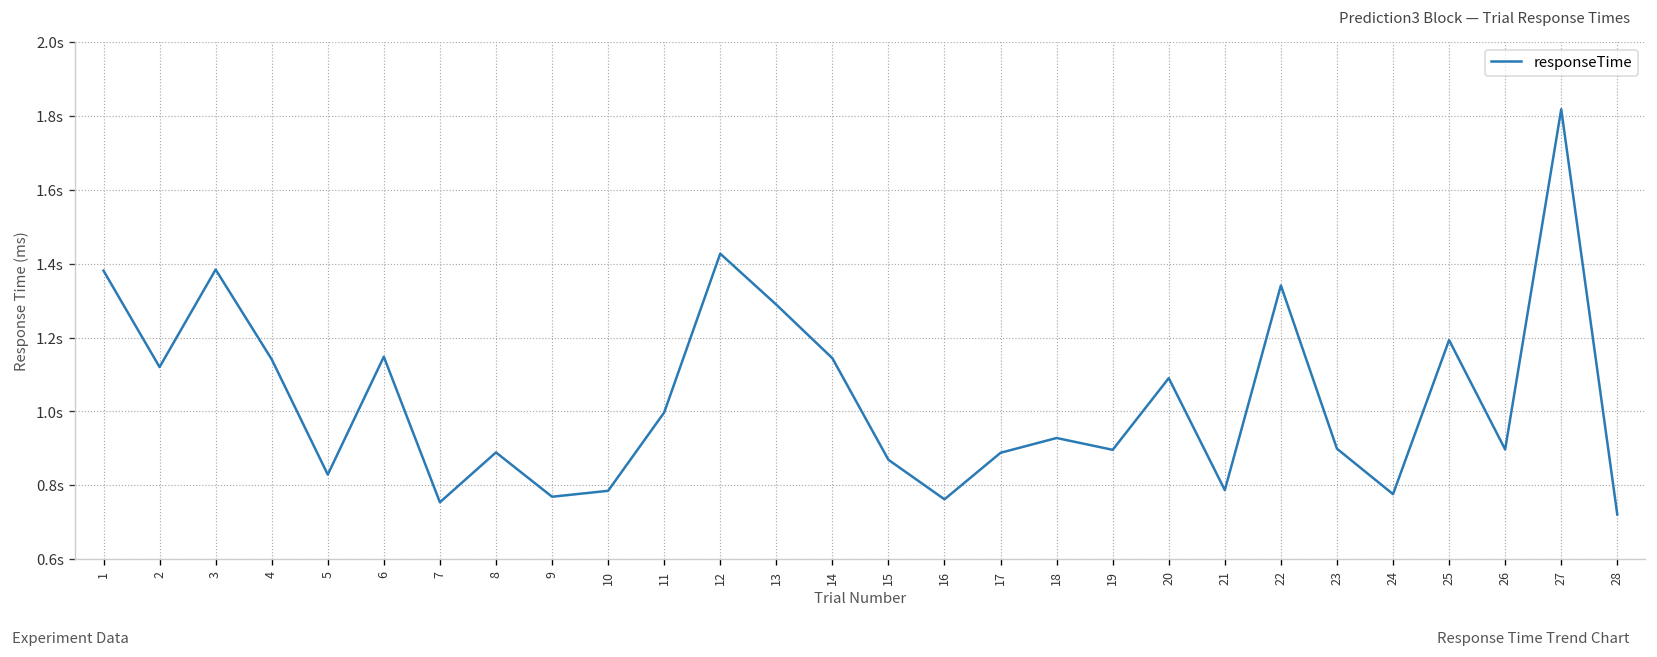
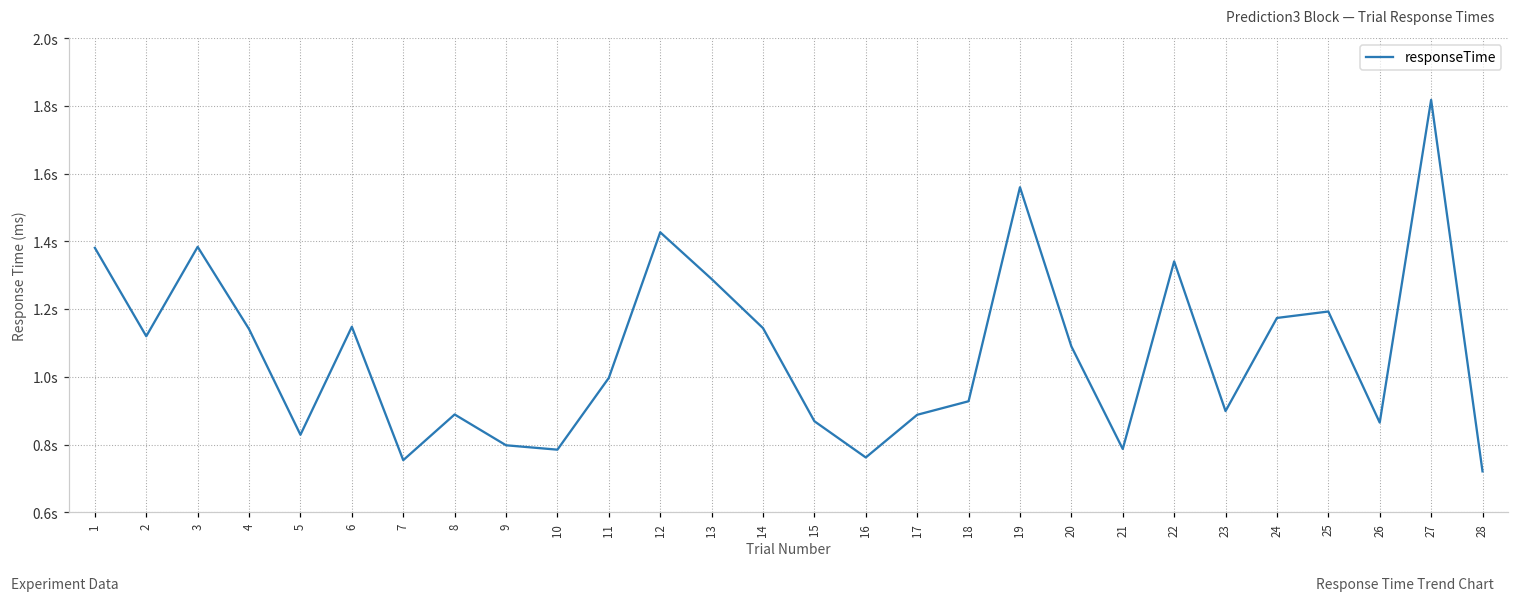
9: 0.77s -> 0.80s
19: 0.90s -> 1.56s
24: 0.78s -> 1.17s
26: 0.90s -> 0.87s
